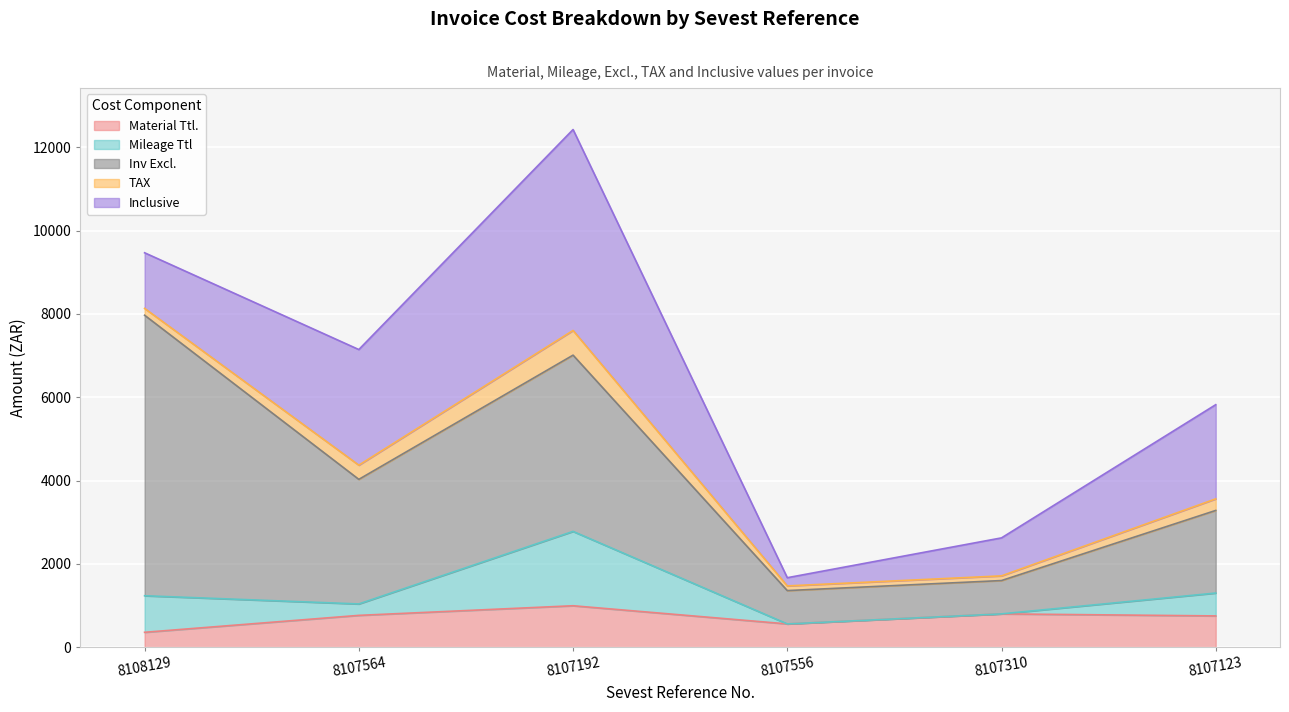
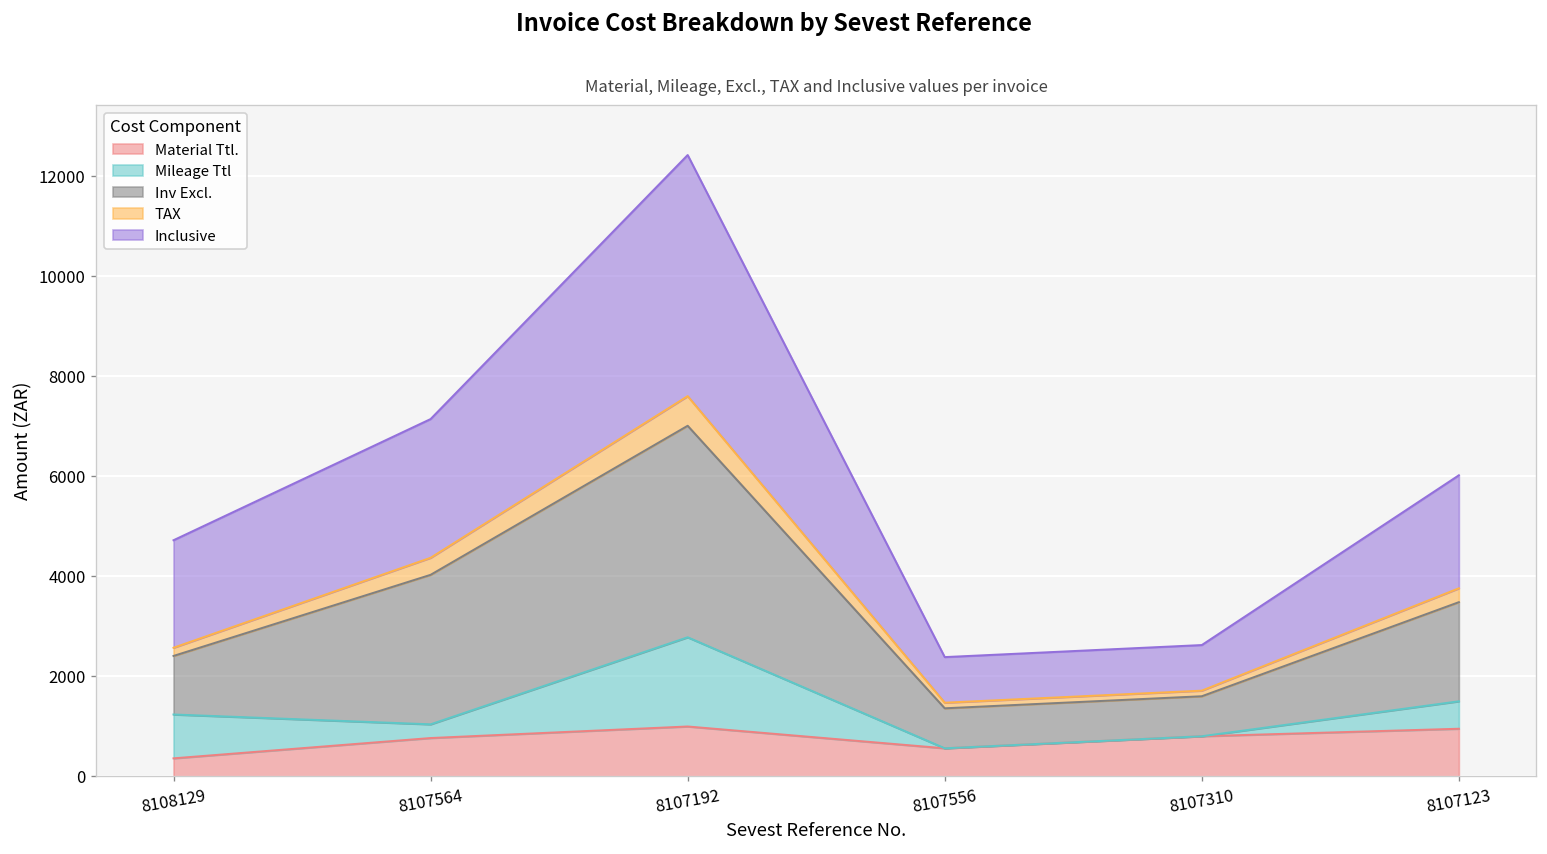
Inv Excl., 8108129: 6700 -> 1200
Inclusive, 8108129: 1300 -> 2200
Inclusive, 8107556: 200 -> 900
Material Ttl., 8107123: 800 -> 1000
